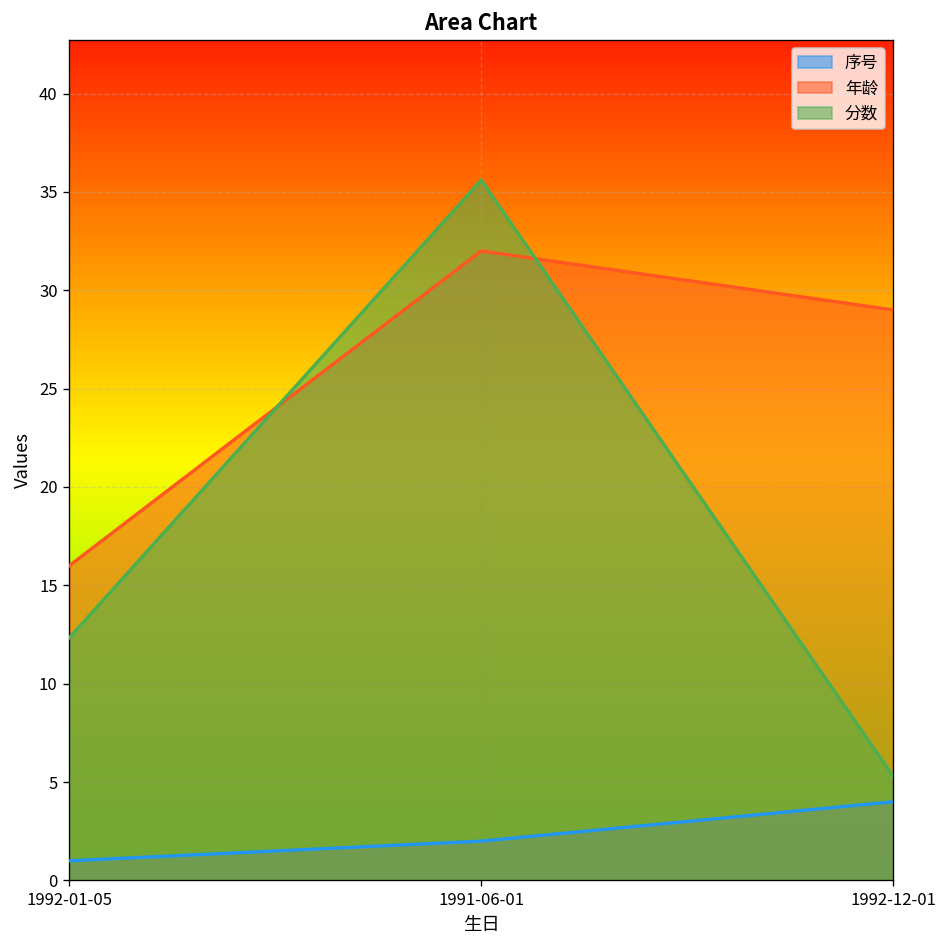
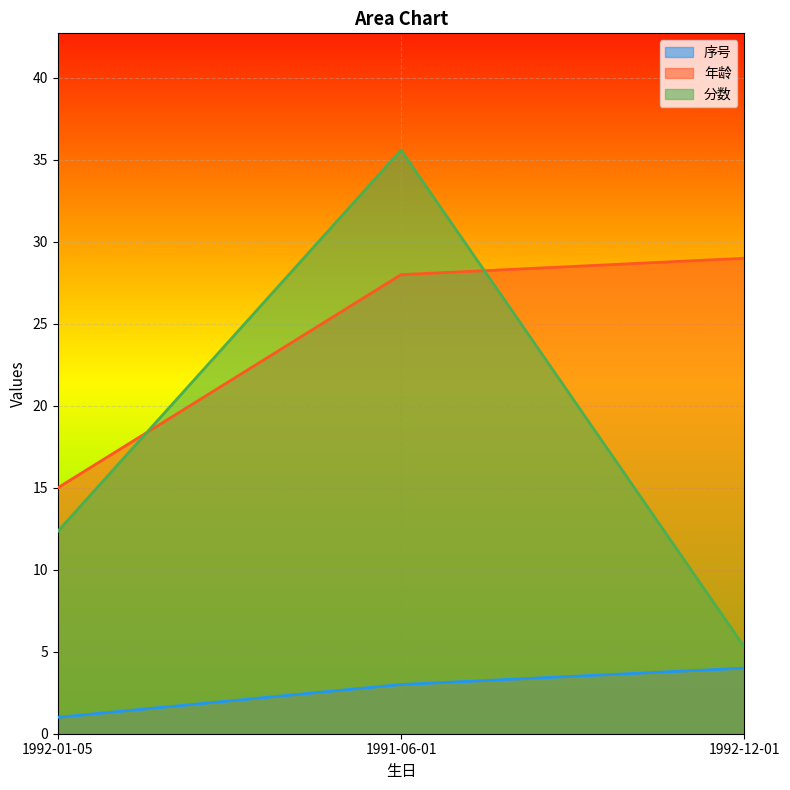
年龄, 1992-01-05: 16 -> 15
序号, 1991-06-01: 2 -> 3
年龄, 1991-06-01: 32 -> 28
